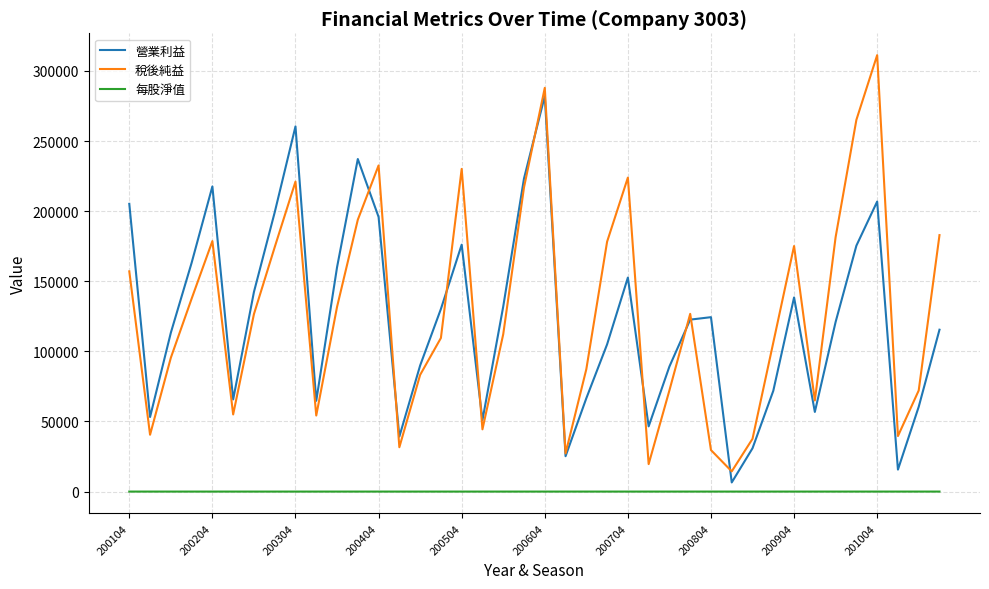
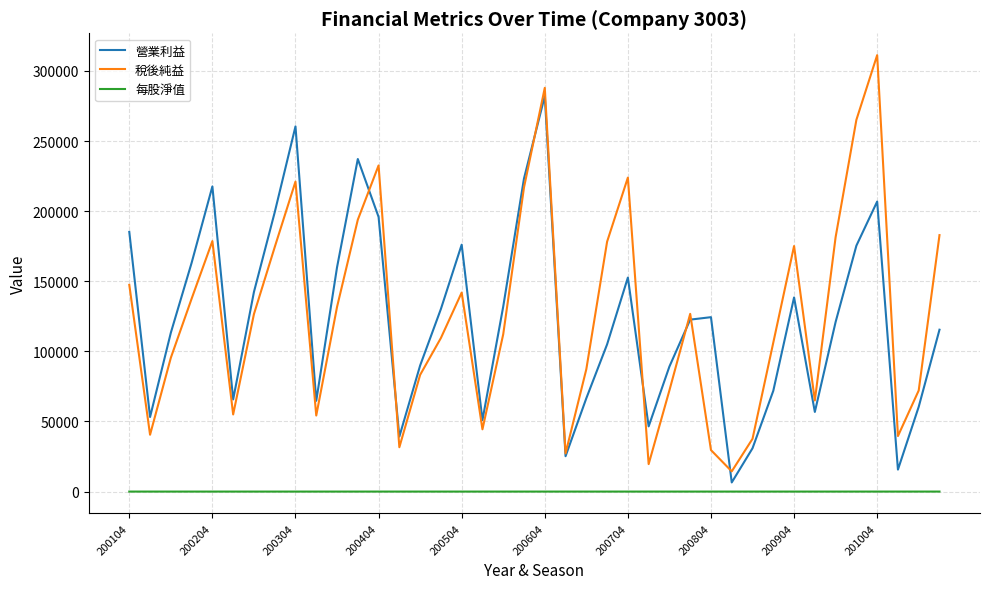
營業利益, 200104: 205000 -> 185000
稅後純益, 200104: 157000 -> 147000
稅後純益, 200504: 230000 -> 142000
